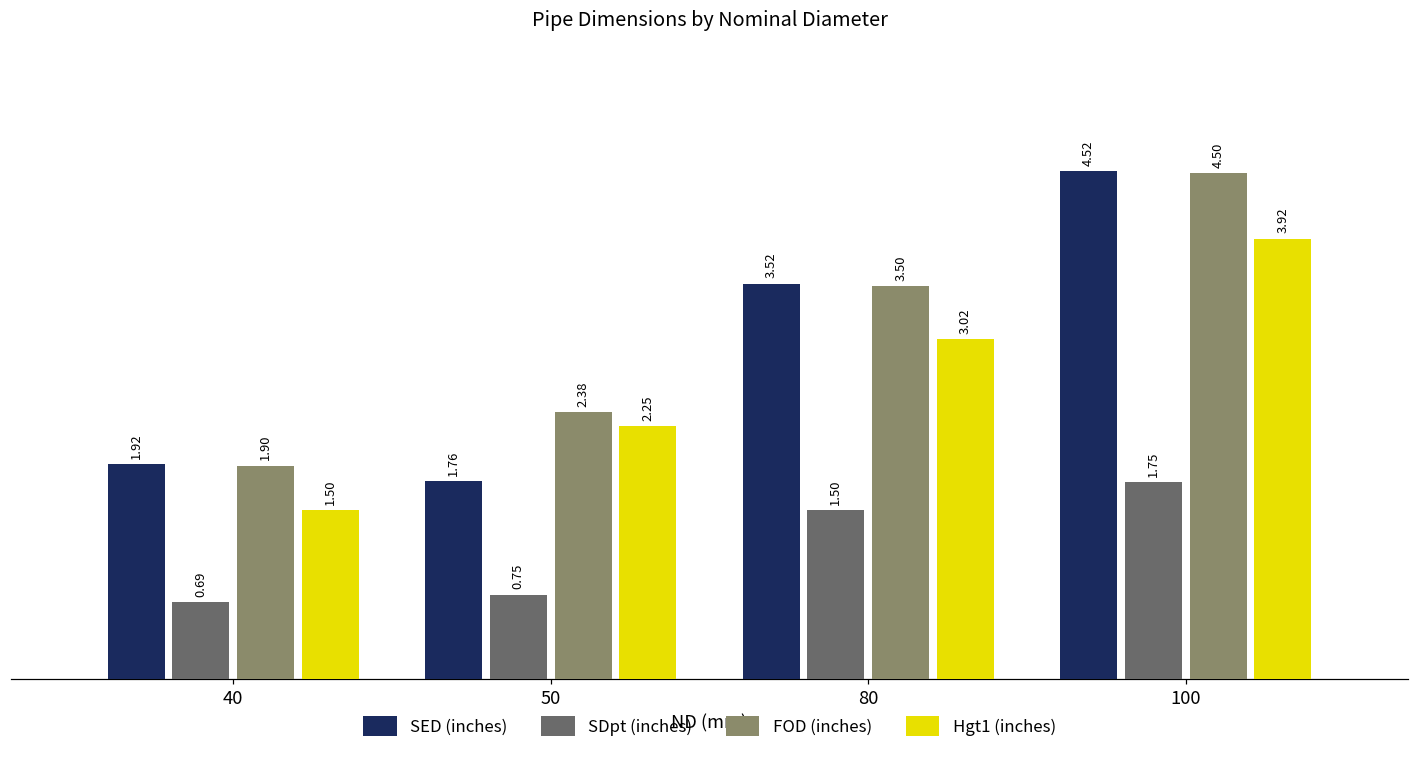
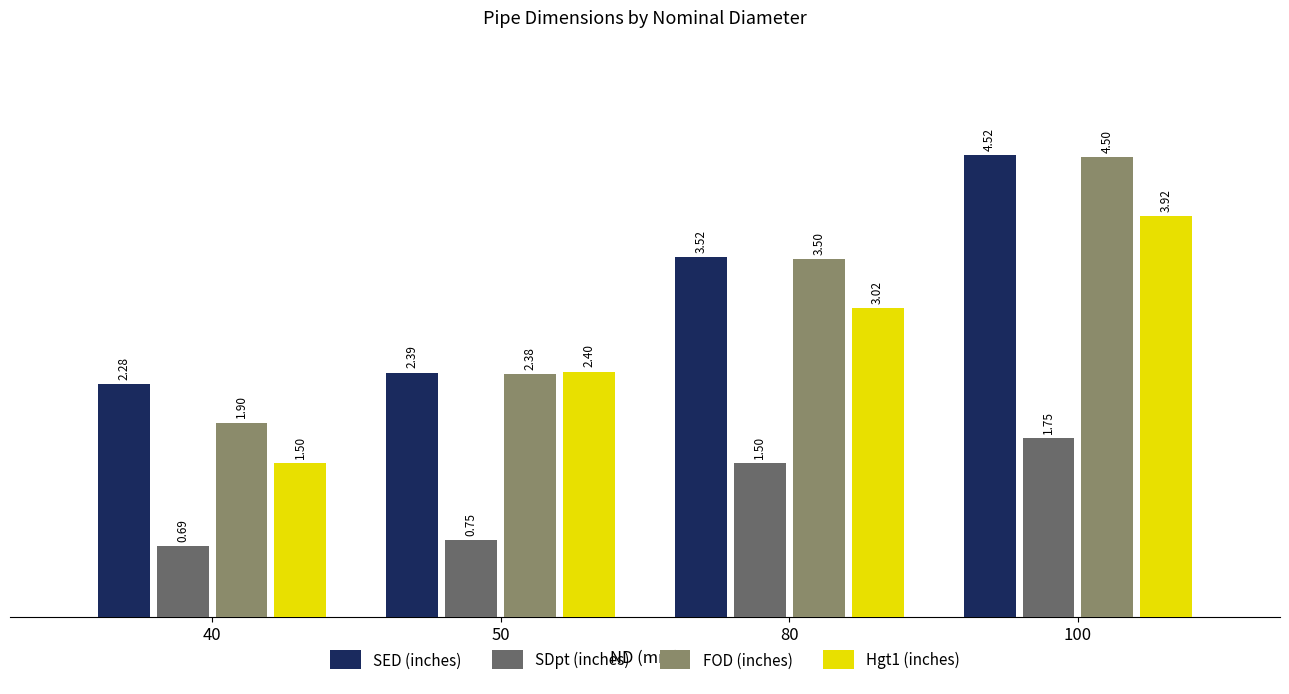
SED (inches), 40: 1.92 -> 2.28
SED (inches), 50: 1.76 -> 2.39
Hgt1 (inches), 50: 2.25 -> 2.40
